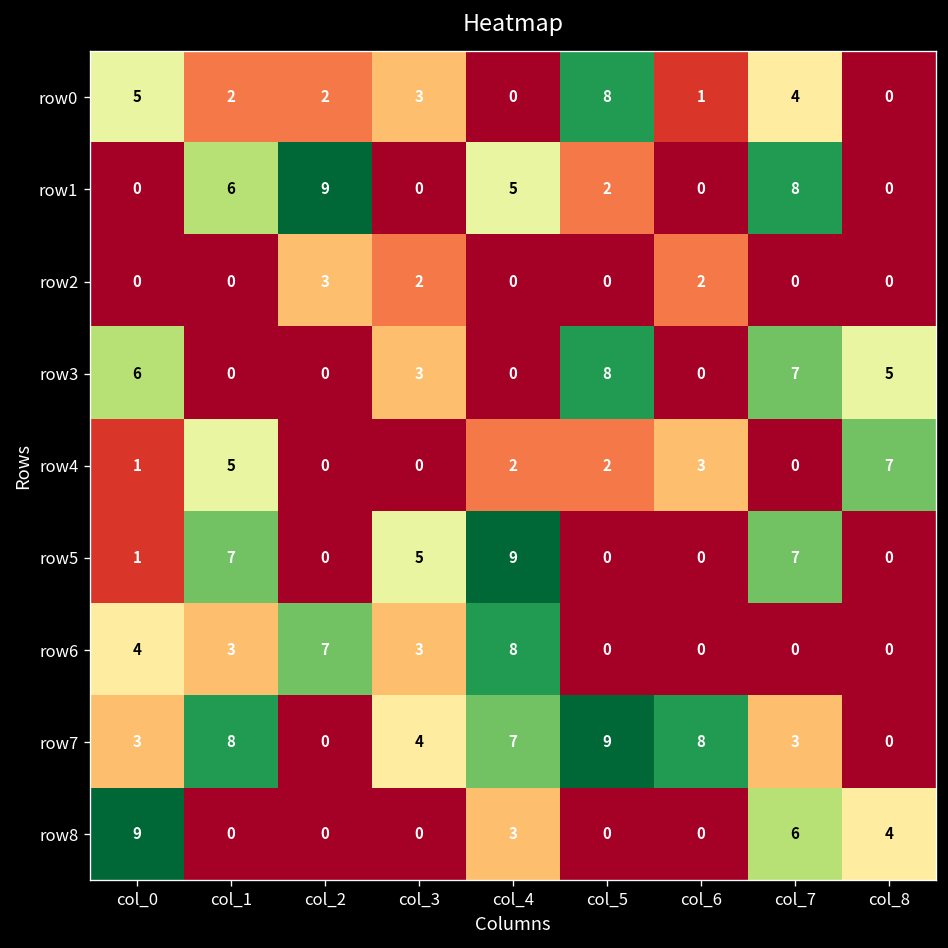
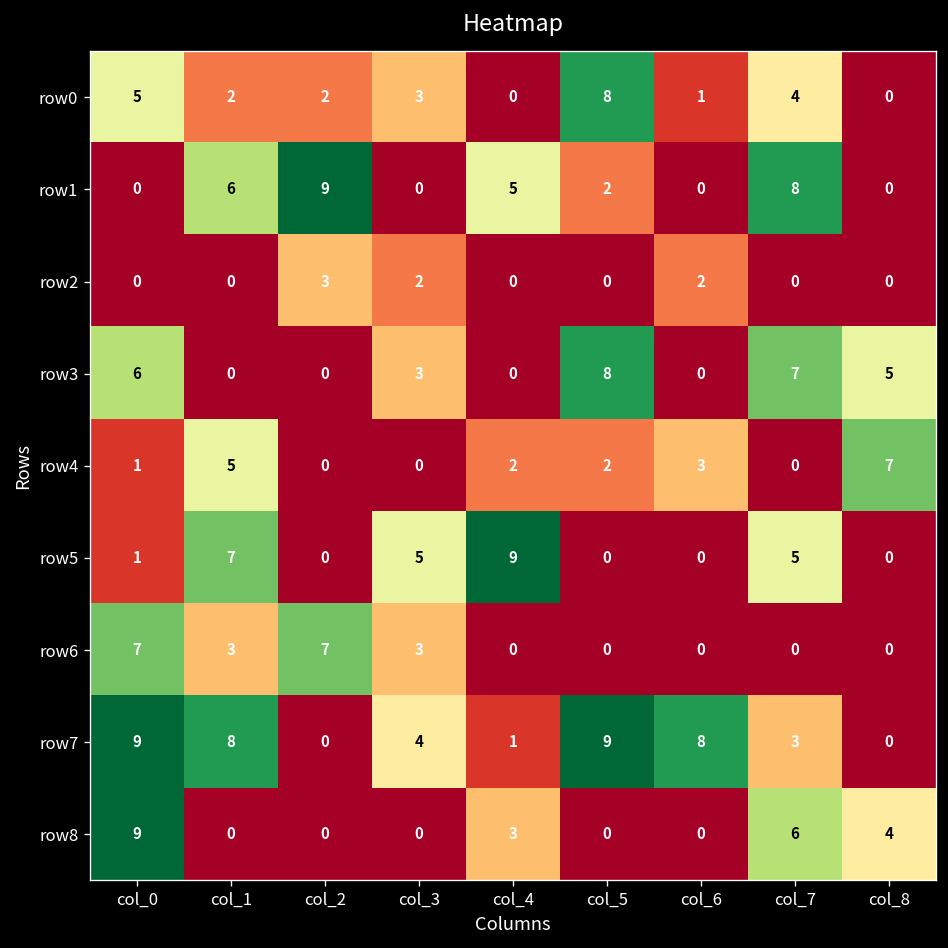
row5, col_7: 7 -> 5
row6, col_0: 4 -> 7
row6, col_4: 8 -> 0
row7, col_0: 3 -> 9
row7, col_4: 7 -> 1
